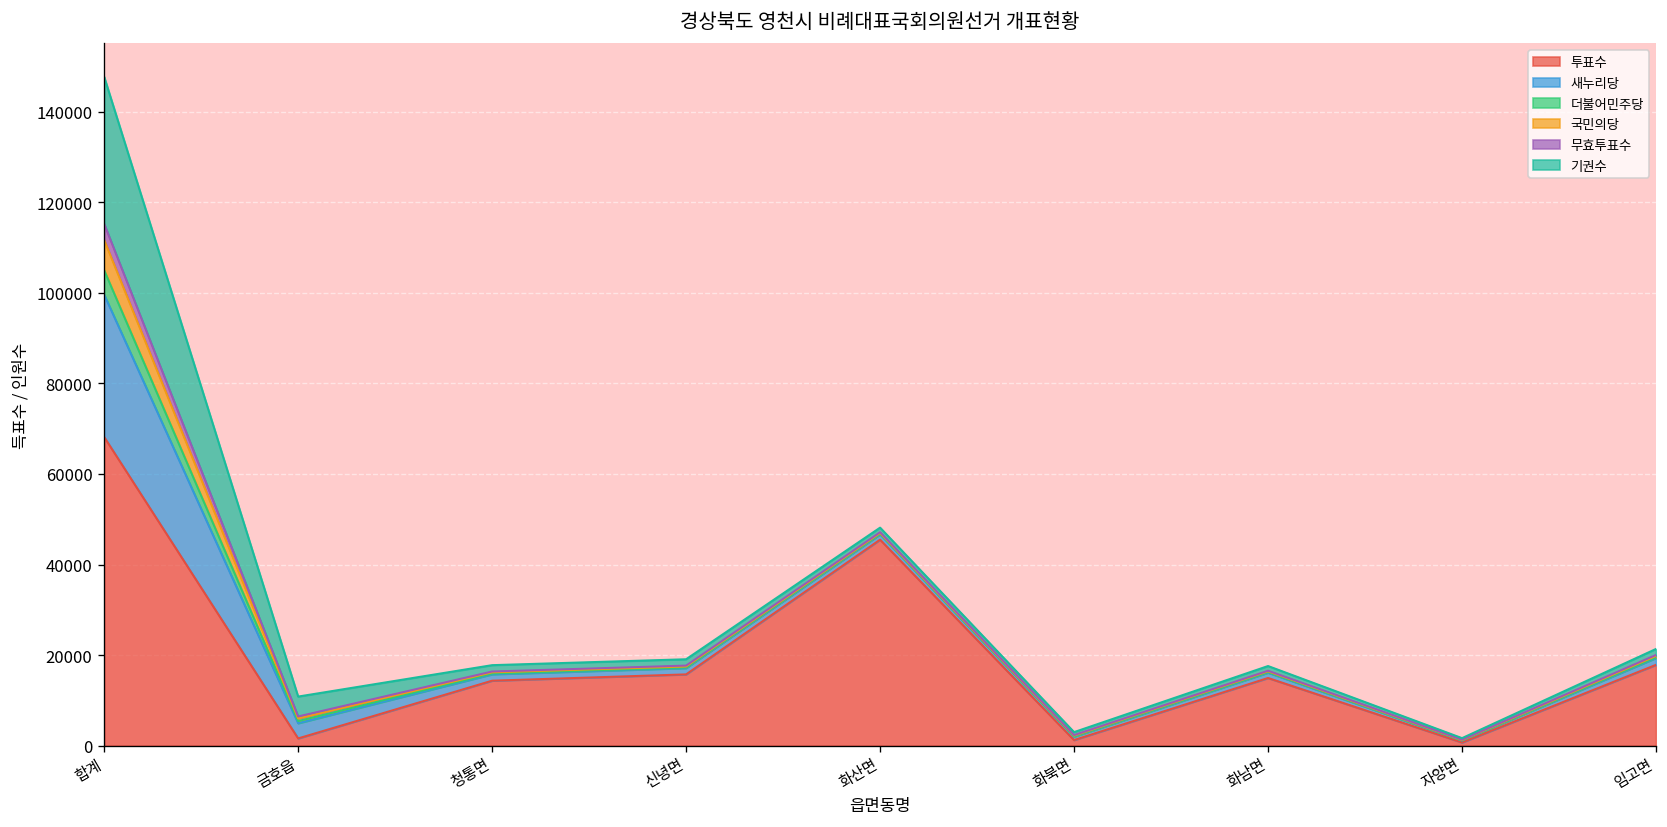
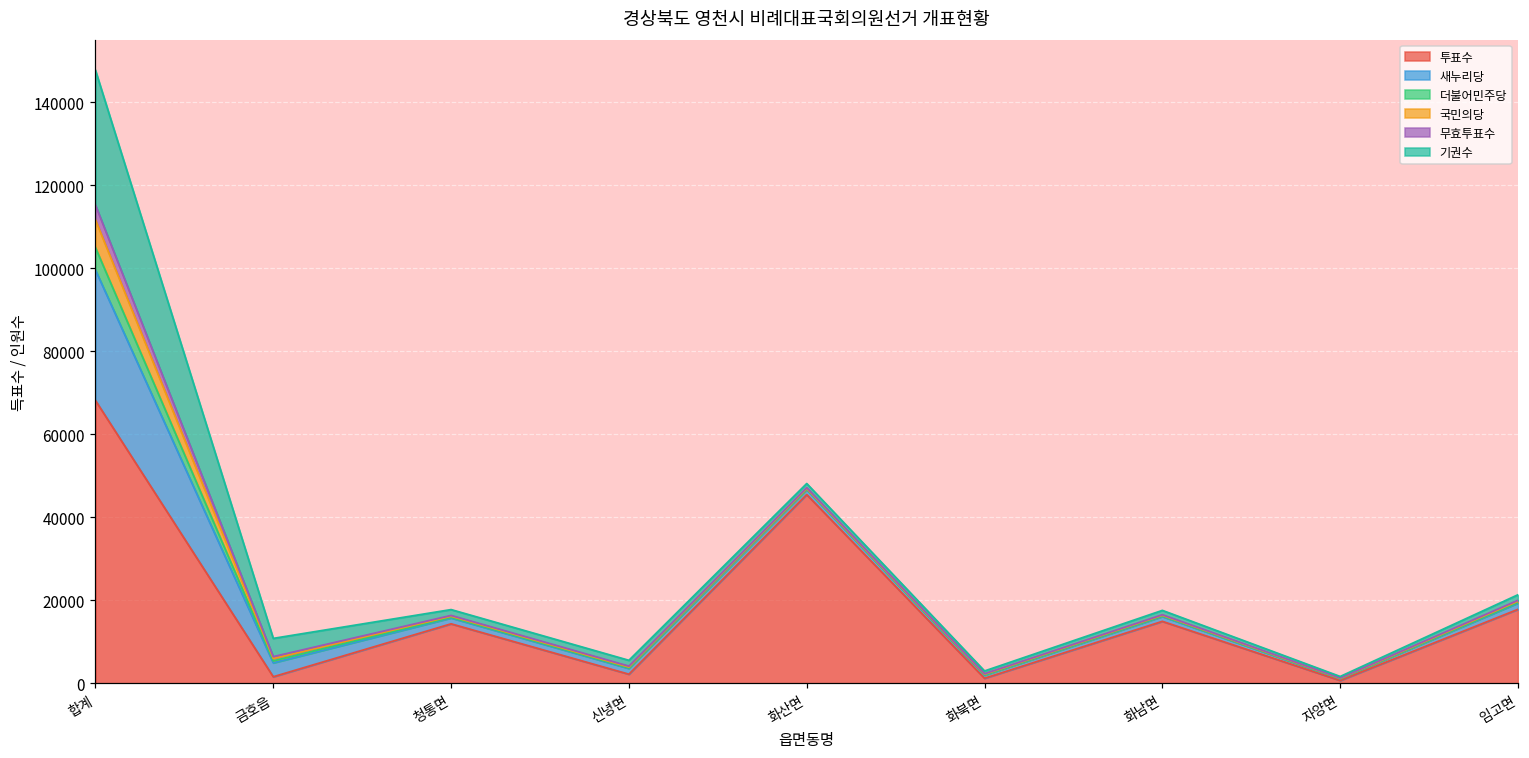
투표수, 신녕면: 16000 -> 2000
